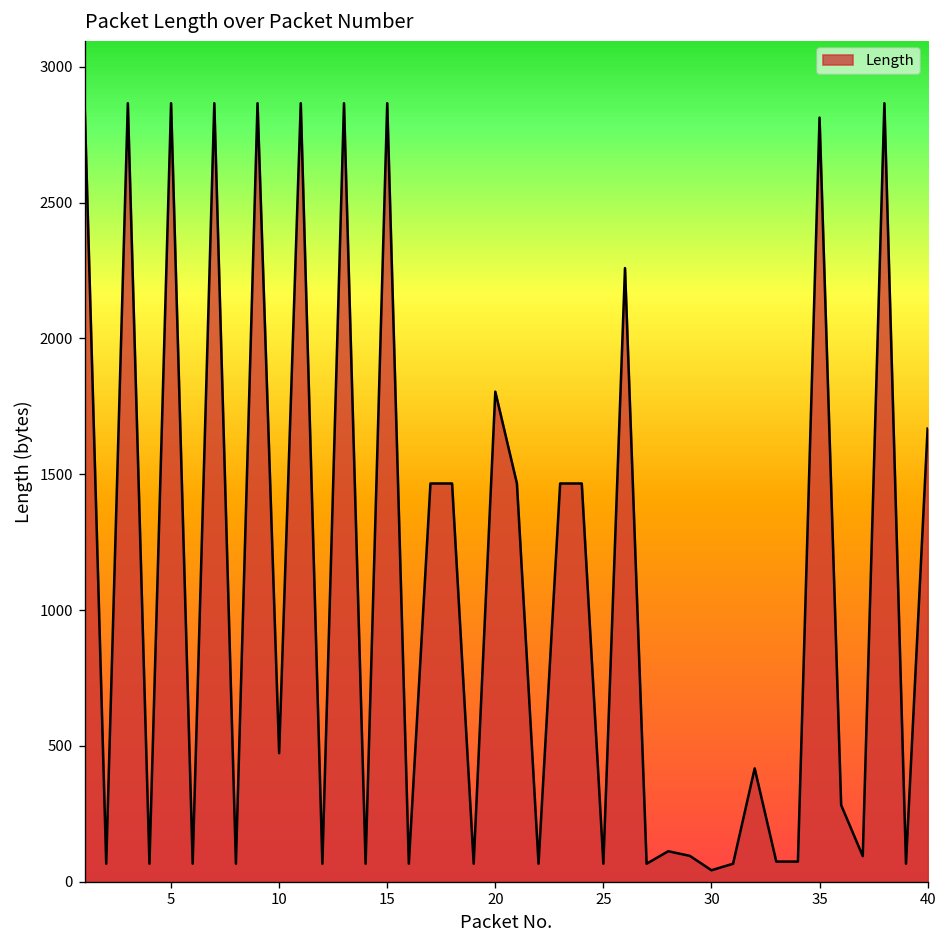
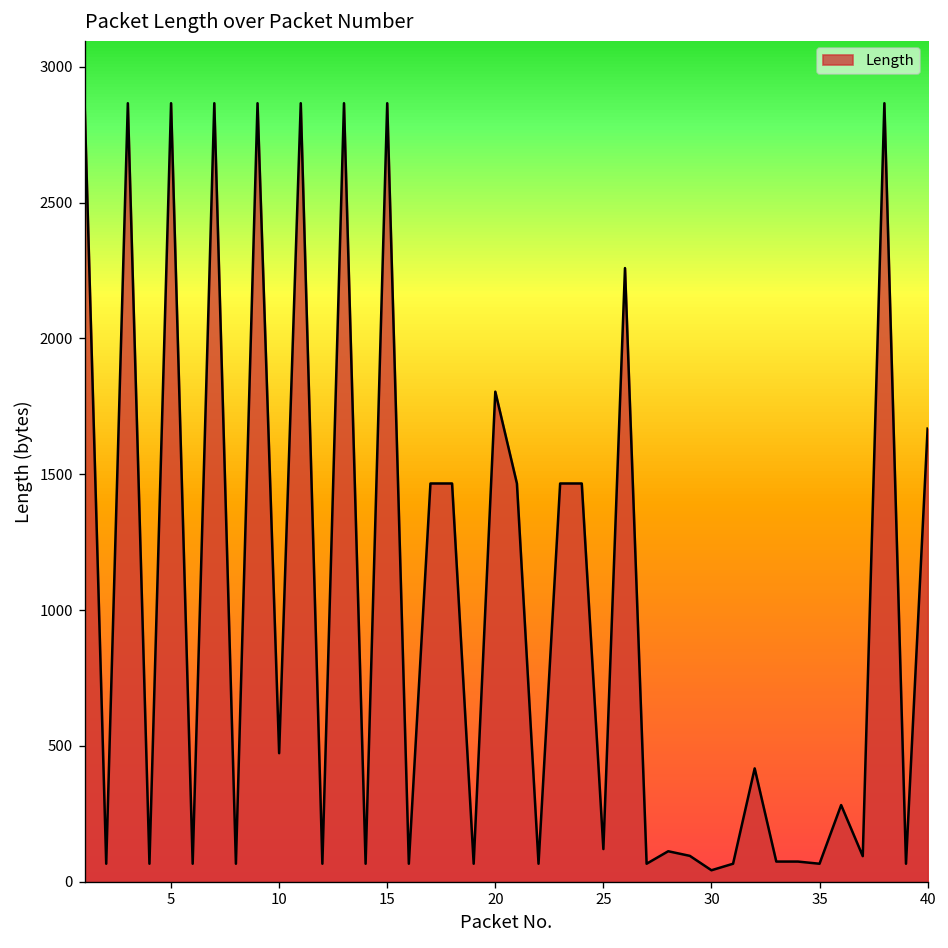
25: 70 -> 120
35: 2810 -> 70
